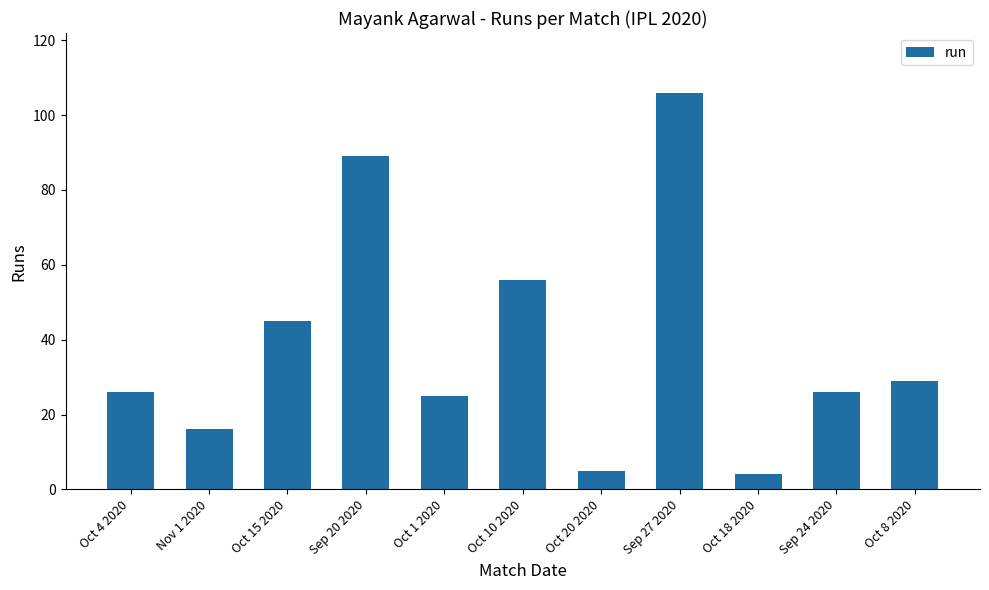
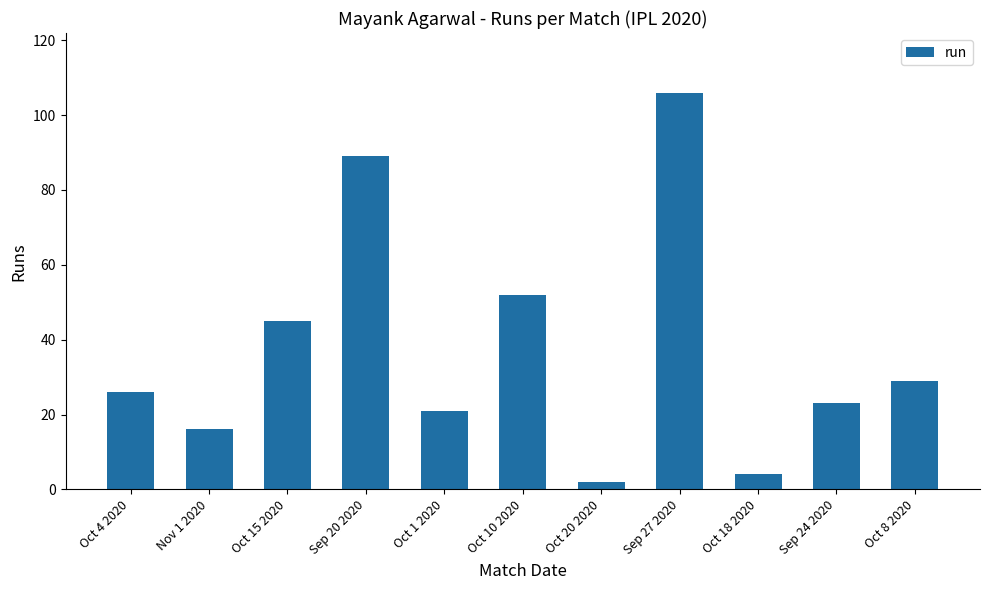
Oct 1 2020: 25 -> 21
Oct 10 2020: 56 -> 52
Oct 20 2020: 5 -> 2
Sep 24 2020: 26 -> 23
